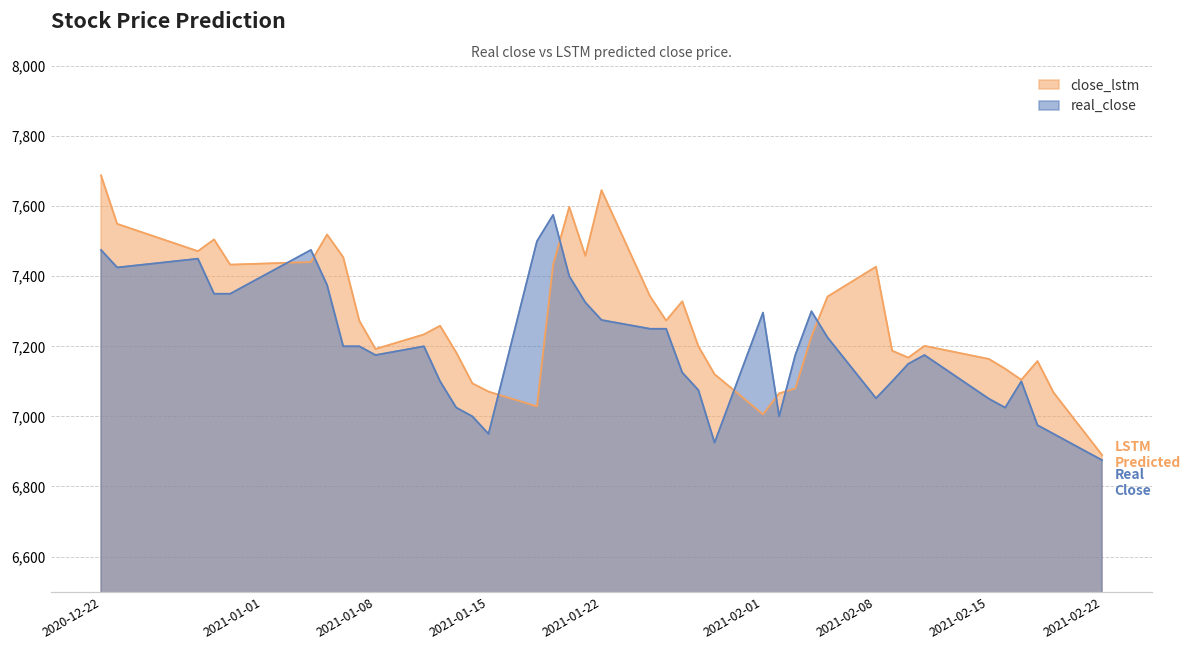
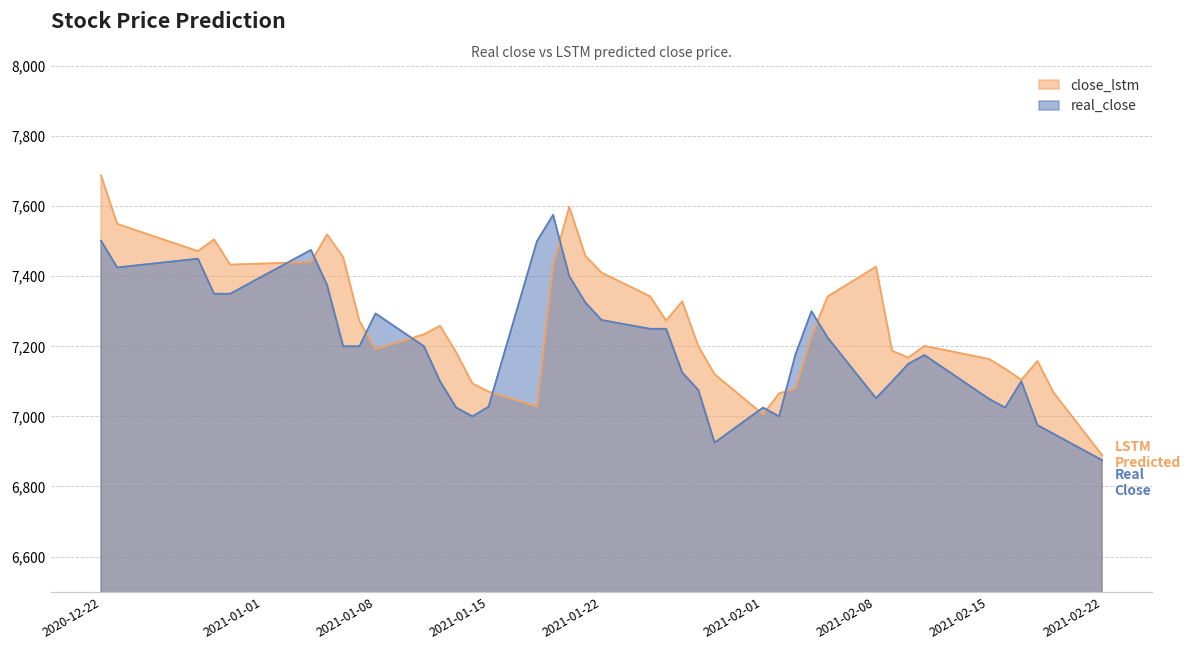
real_close, 2020-12-22: 7,480 -> 7,500
real_close, 2021-01-08: 7,180 -> 7,290
real_close, 2021-01-15: 6,950 -> 7,030
close_lstm, 2021-01-22: 7,650 -> 7,410
real_close, 2021-02-01: 7,300 -> 7,030
